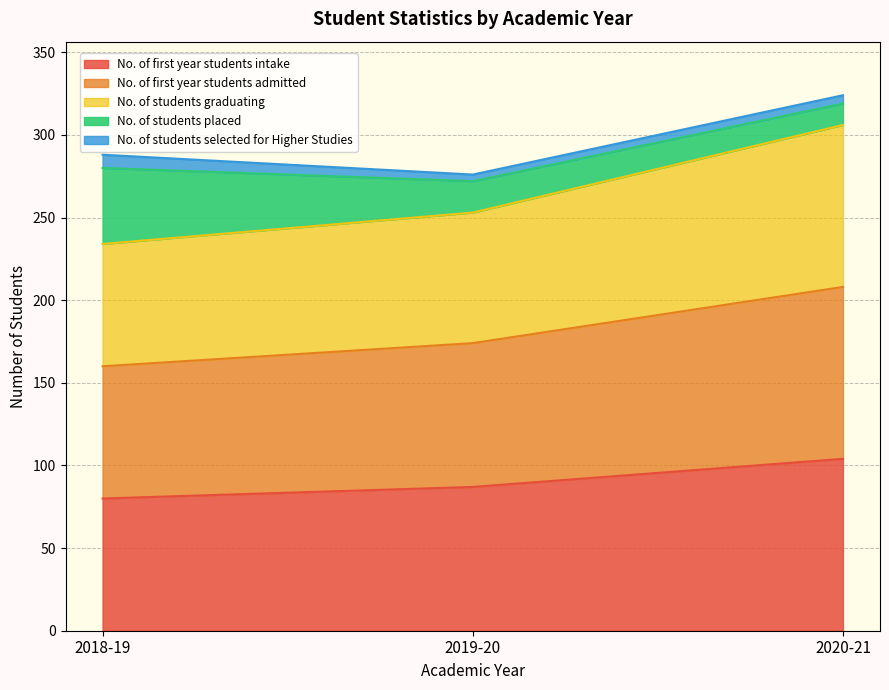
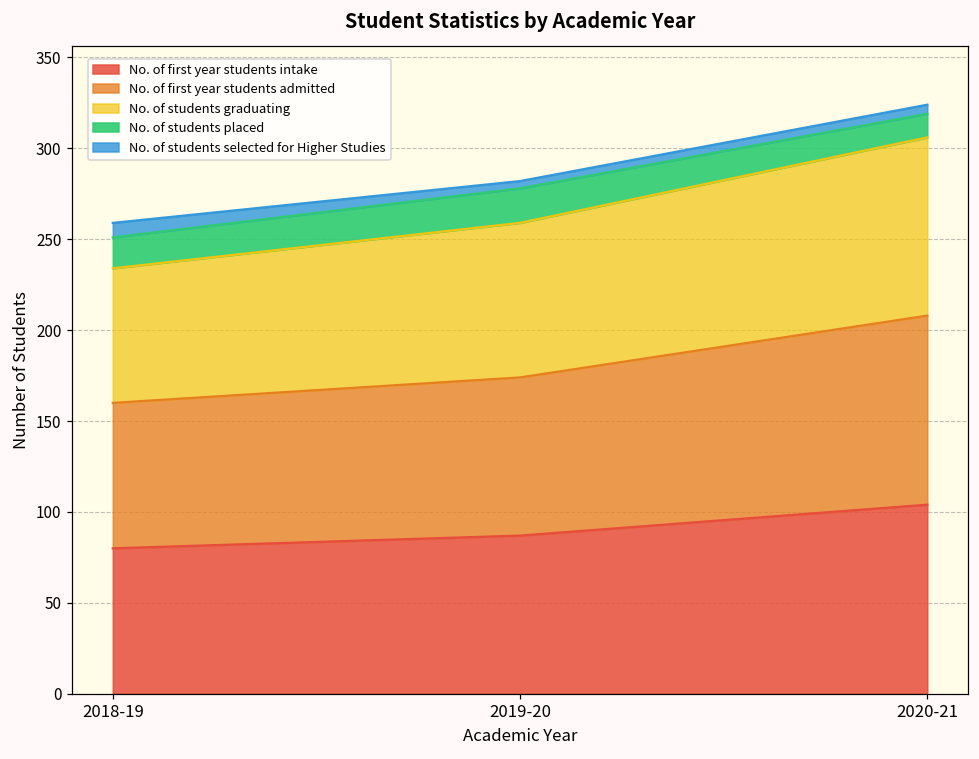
No. of students placed, 2018-19: 46 -> 17
No. of students graduating, 2019-20: 79 -> 85
